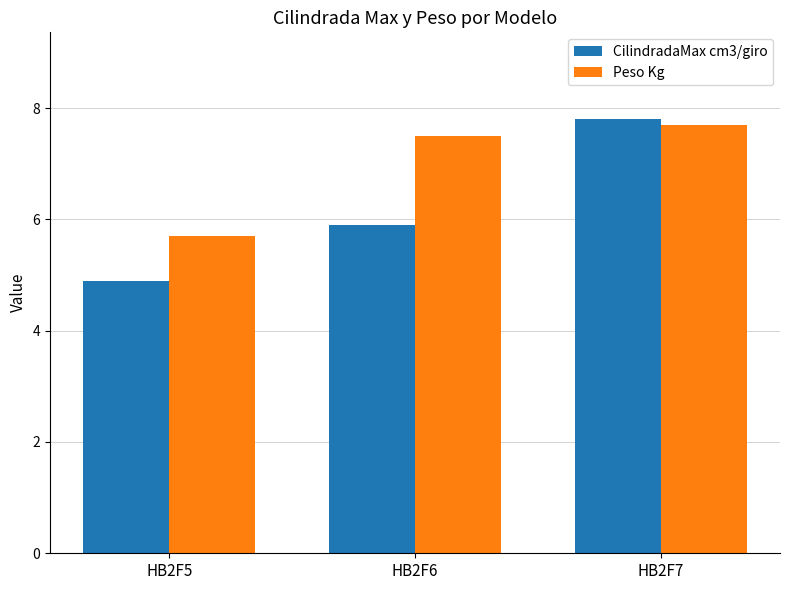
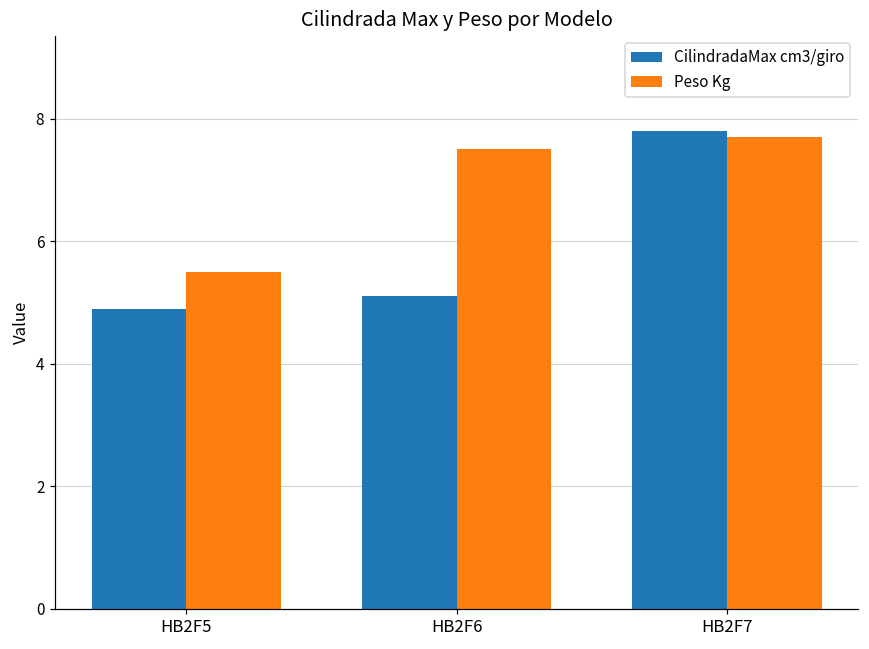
Peso Kg, HB2F5: 5.7 -> 5.5
CilindradaMax cm3/giro, HB2F6: 5.9 -> 5.1
